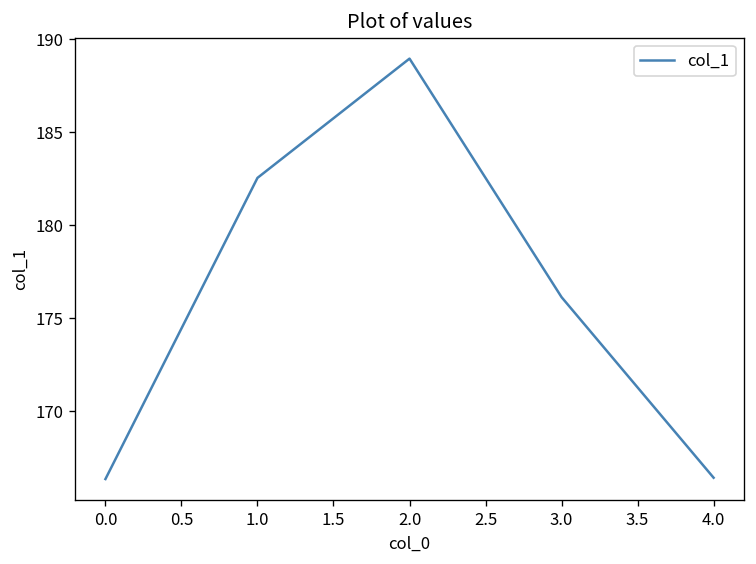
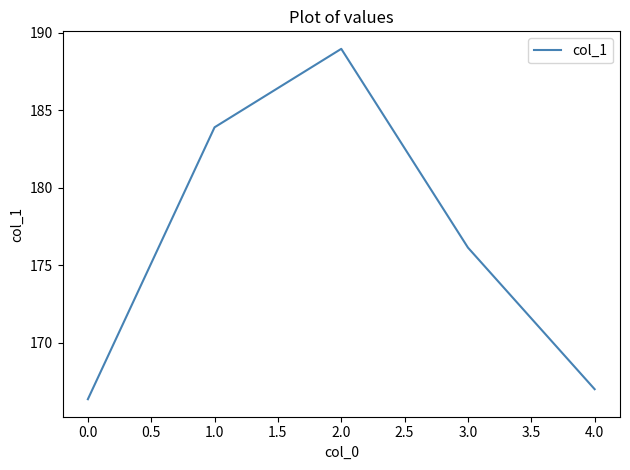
1.0: 182.6 -> 183.9
4.0: 166.4 -> 167.0
